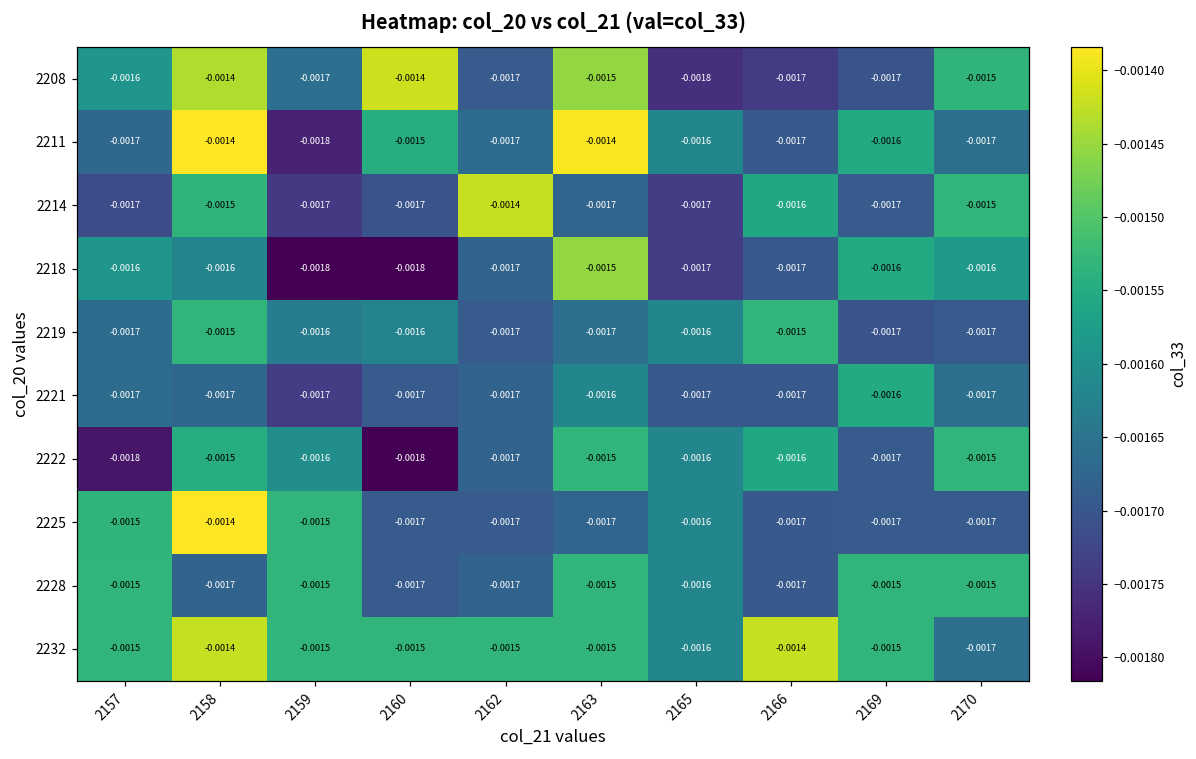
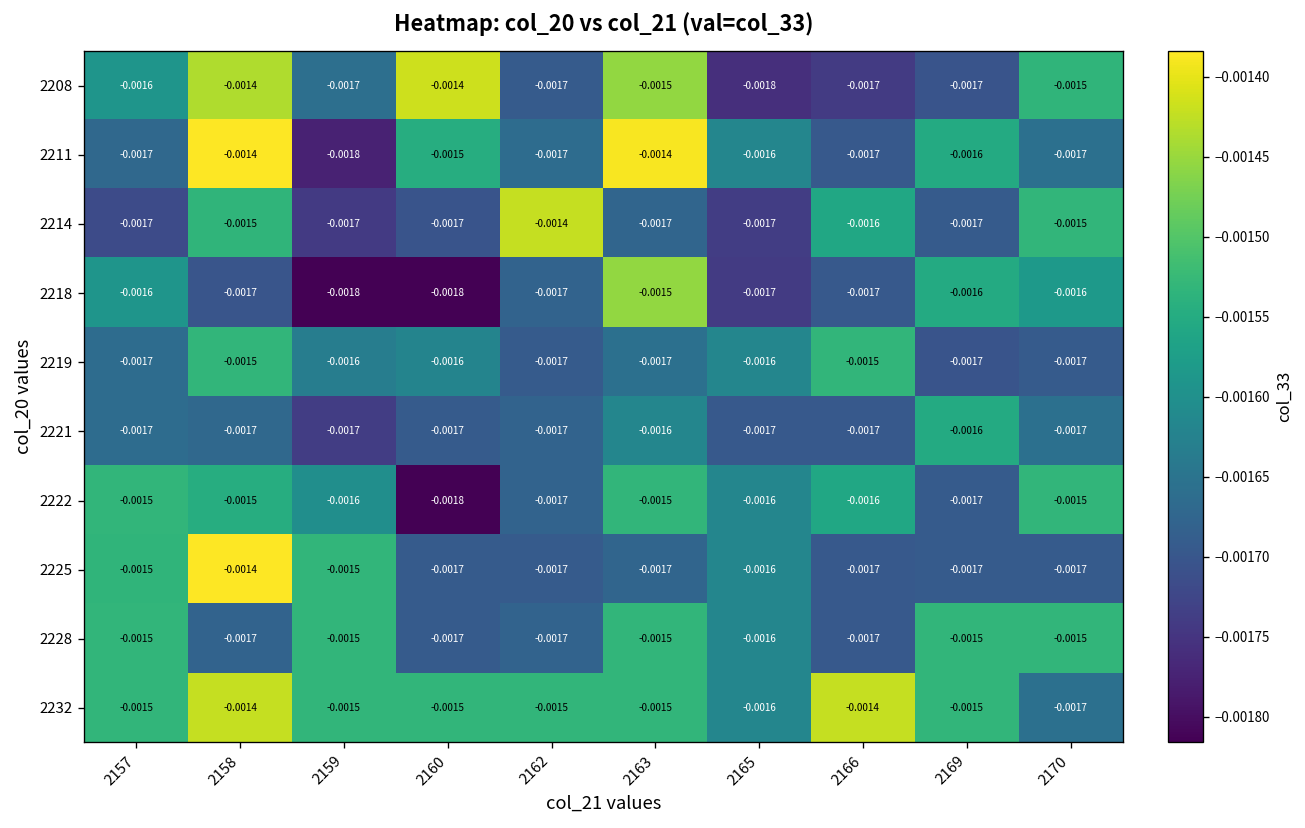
2218, 2158: -0.0016 -> -0.0017
2222, 2157: -0.0018 -> -0.0015
